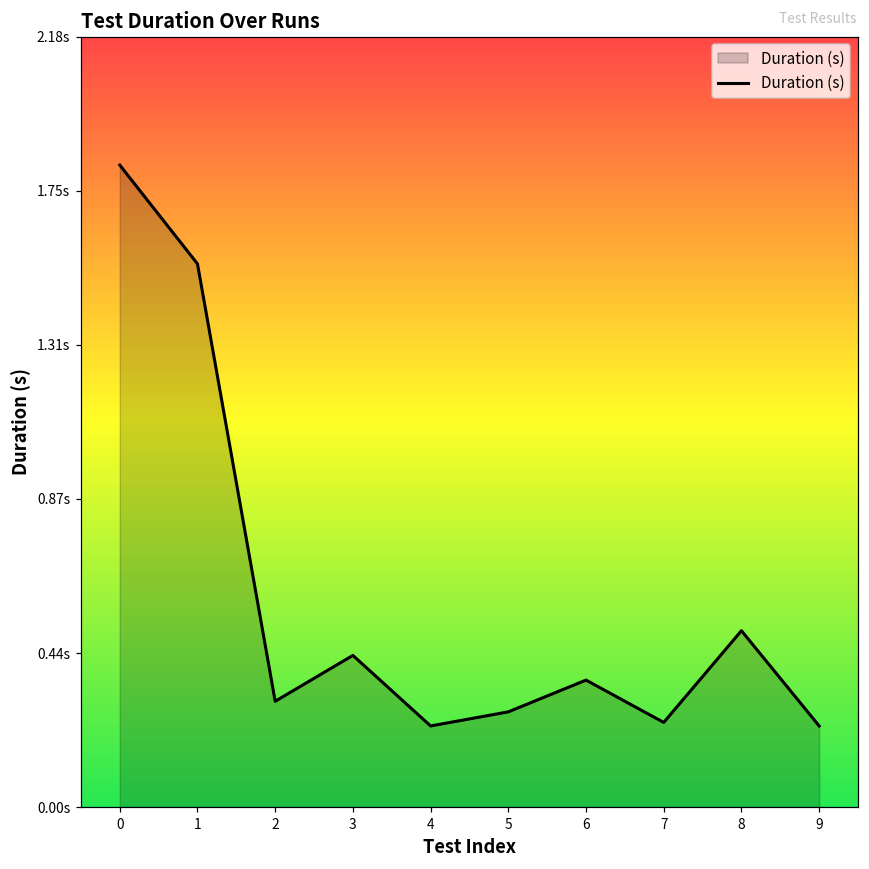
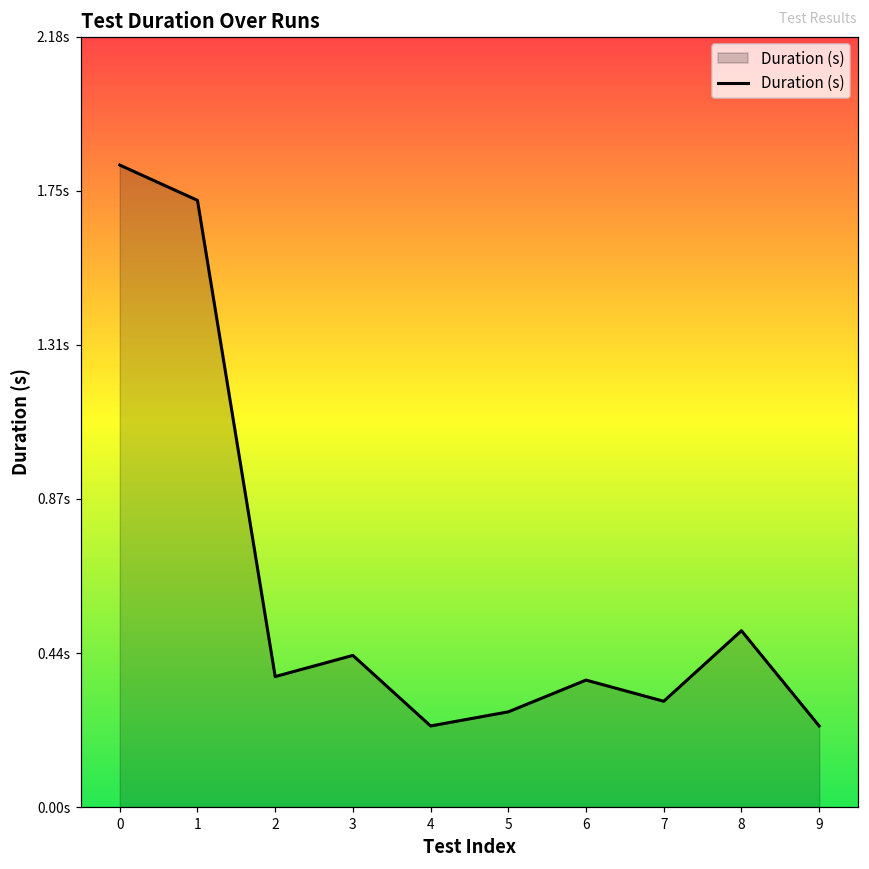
1: 1.54s -> 1.72s
2: 0.30s -> 0.37s
7: 0.24s -> 0.30s
